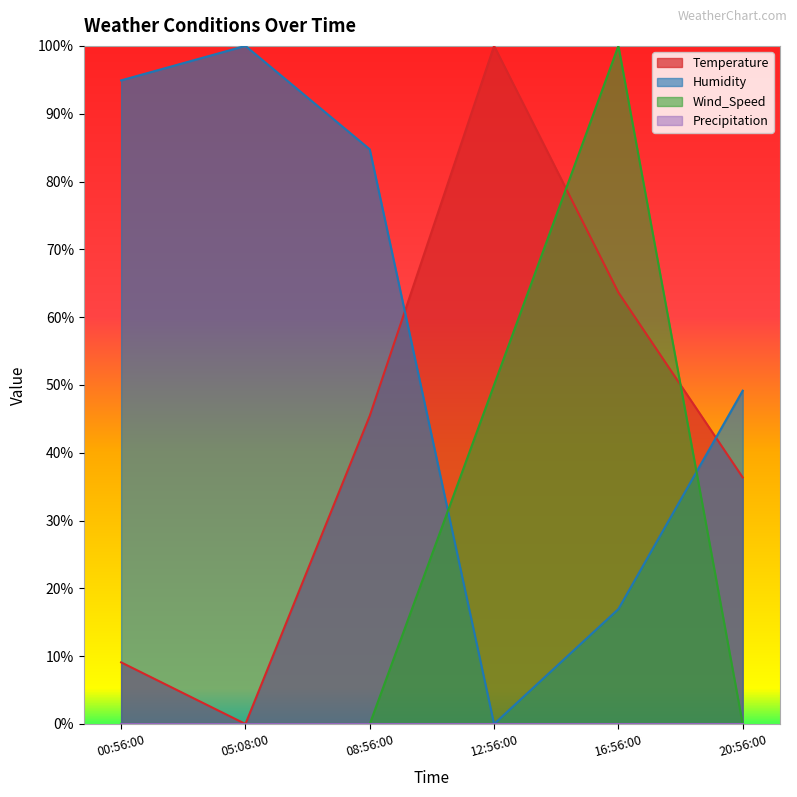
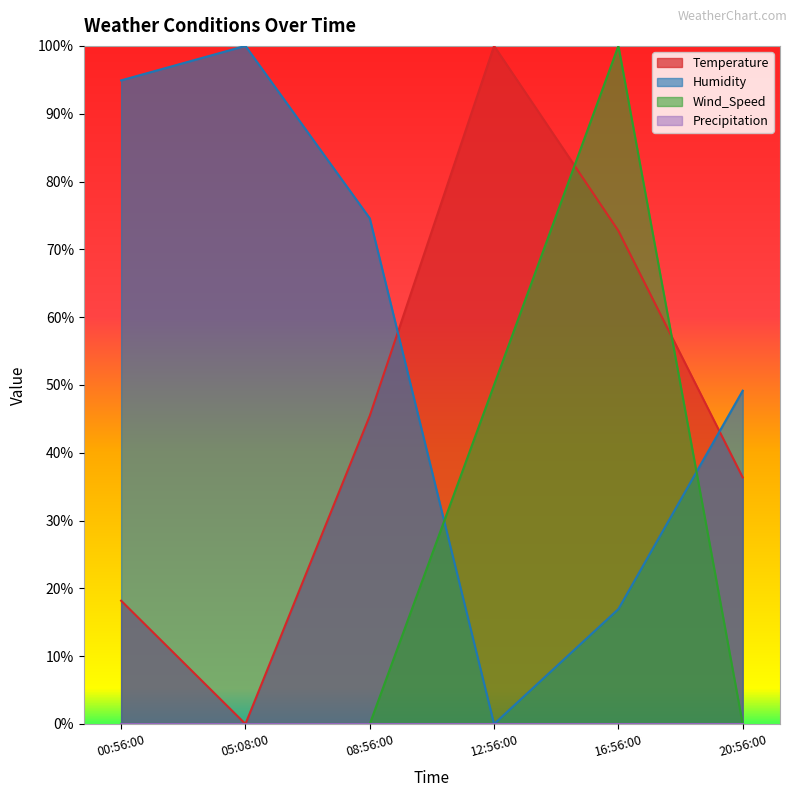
Temperature, 00:56:00: 9% -> 18%
Humidity, 08:56:00: 85% -> 75%
Temperature, 16:56:00: 64% -> 73%
